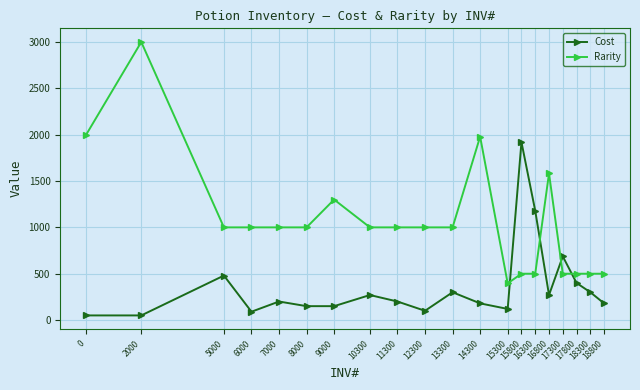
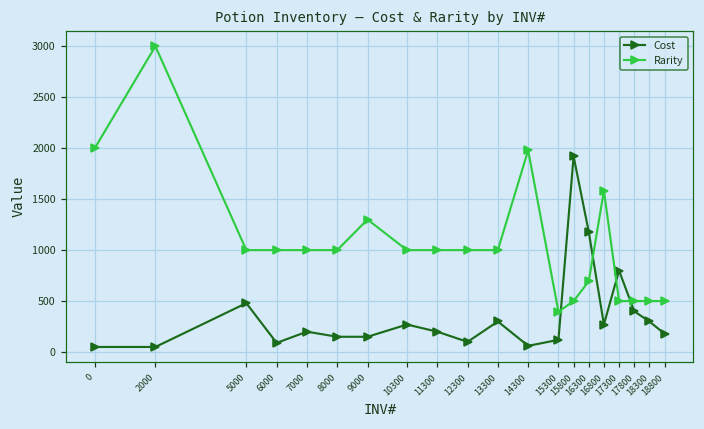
Cost, 14300: 200 -> 100
Rarity, 16300: 500 -> 700
Cost, 17300: 700 -> 800
